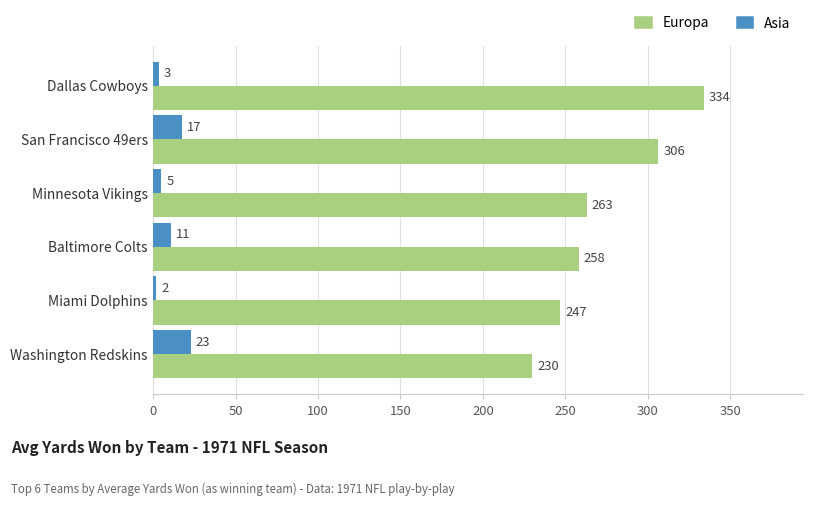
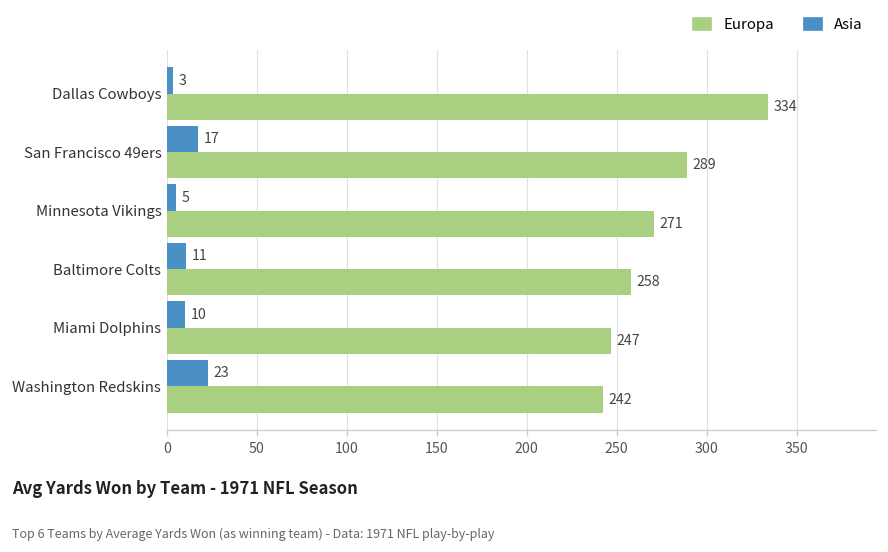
Europa, San Francisco 49ers: 306 -> 289
Europa, Minnesota Vikings: 263 -> 271
Asia, Miami Dolphins: 2 -> 10
Europa, Washington Redskins: 230 -> 242
